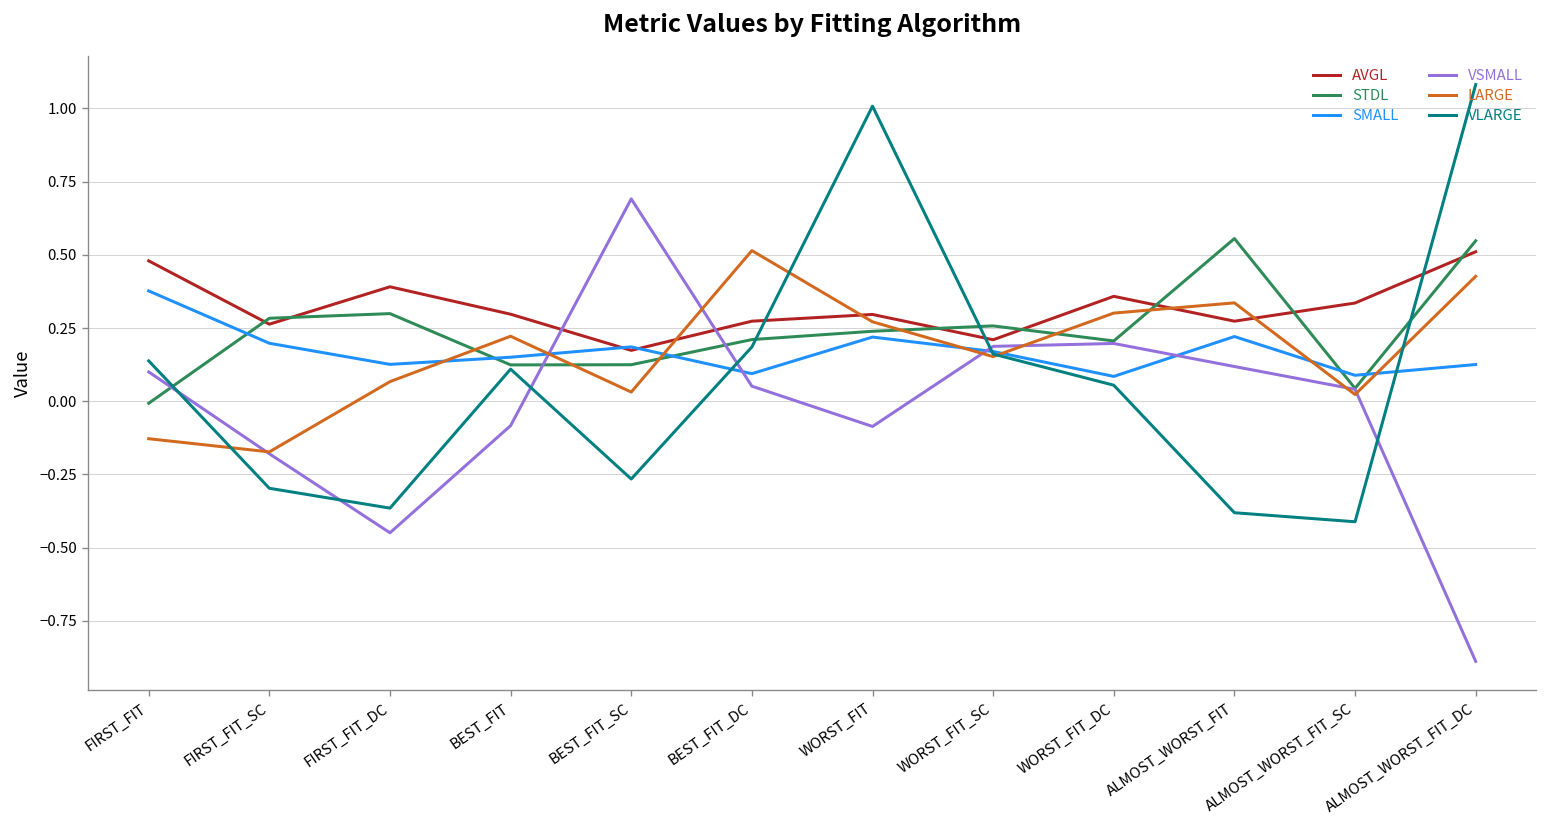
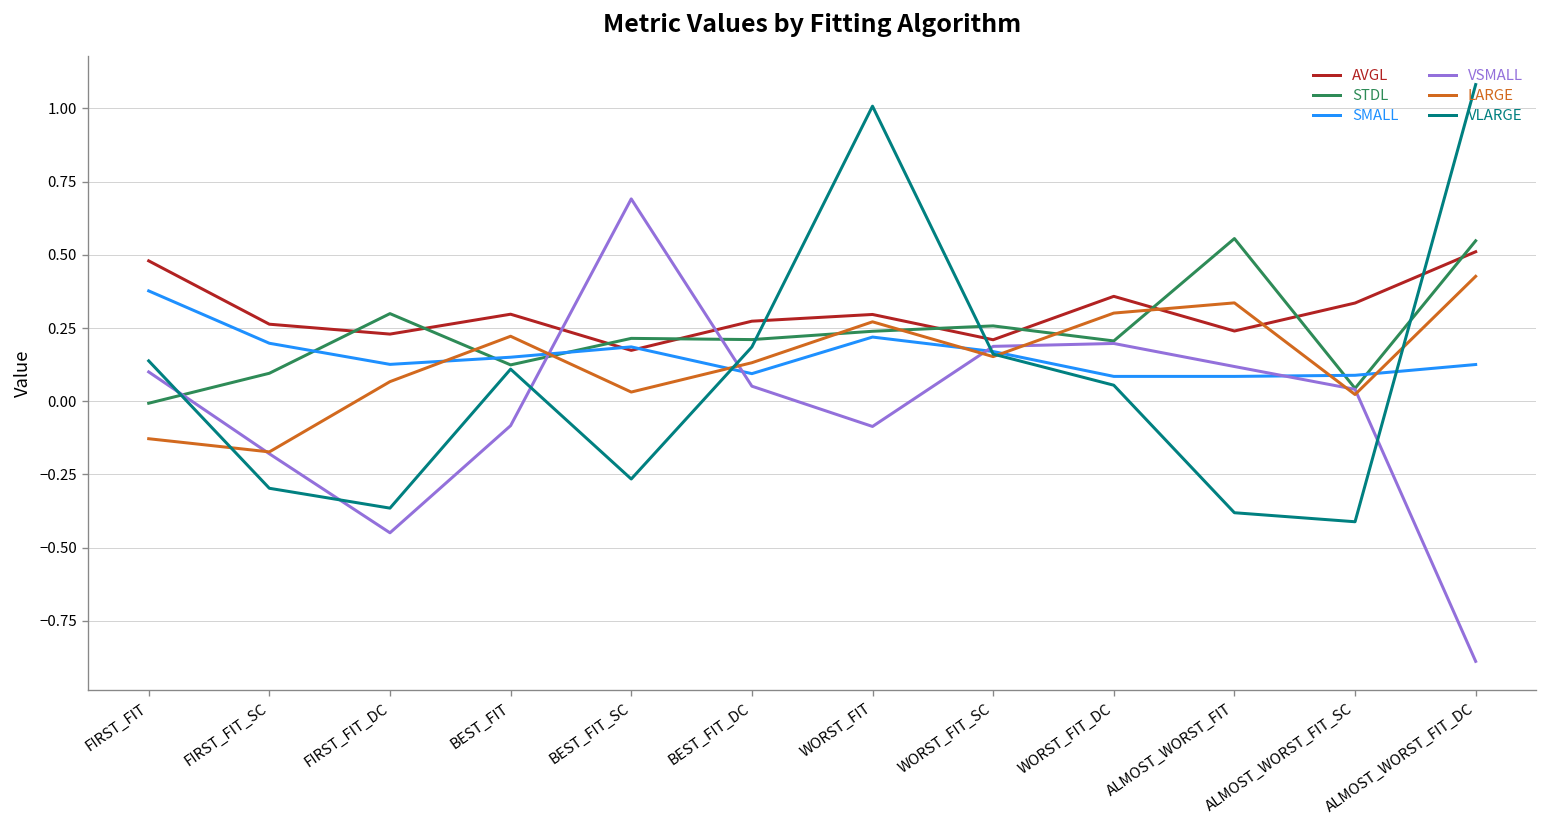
STDL, FIRST_FIT_SC: 0.28 -> 0.10
AVGL, FIRST_FIT_DC: 0.39 -> 0.23
STDL, BEST_FIT_SC: 0.12 -> 0.21
LARGE, BEST_FIT_DC: 0.51 -> 0.13
AVGL, ALMOST_WORST_FIT: 0.27 -> 0.24
SMALL, ALMOST_WORST_FIT: 0.22 -> 0.08
